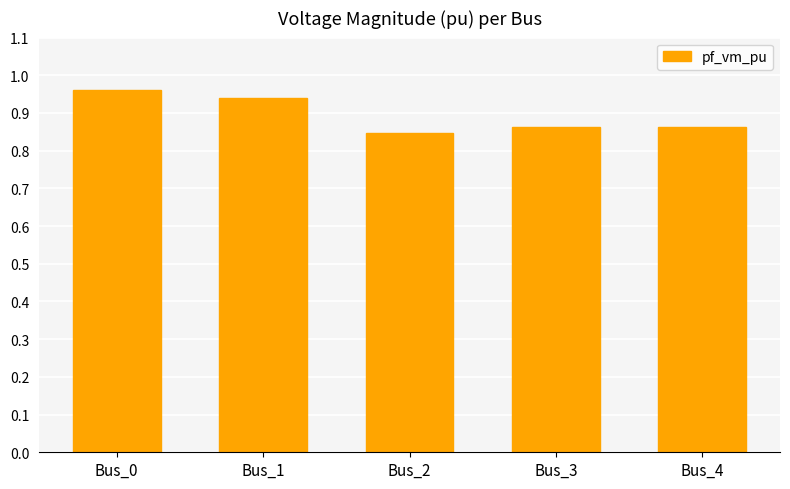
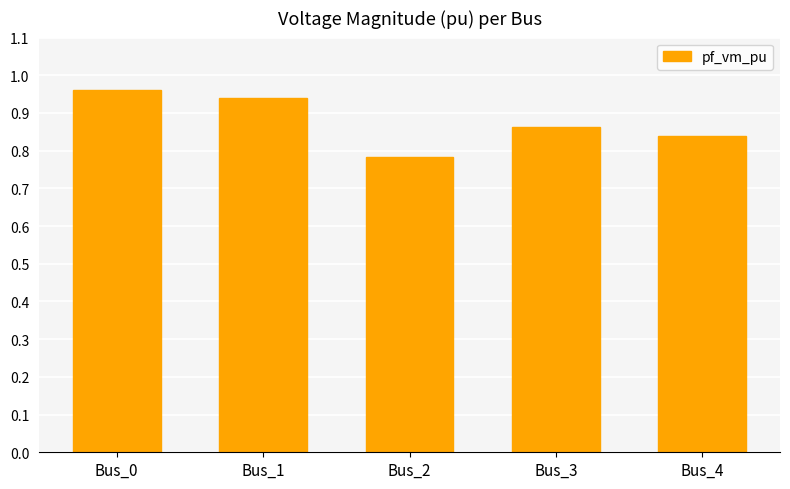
Bus_2: 0.85 -> 0.78
Bus_4: 0.86 -> 0.84
